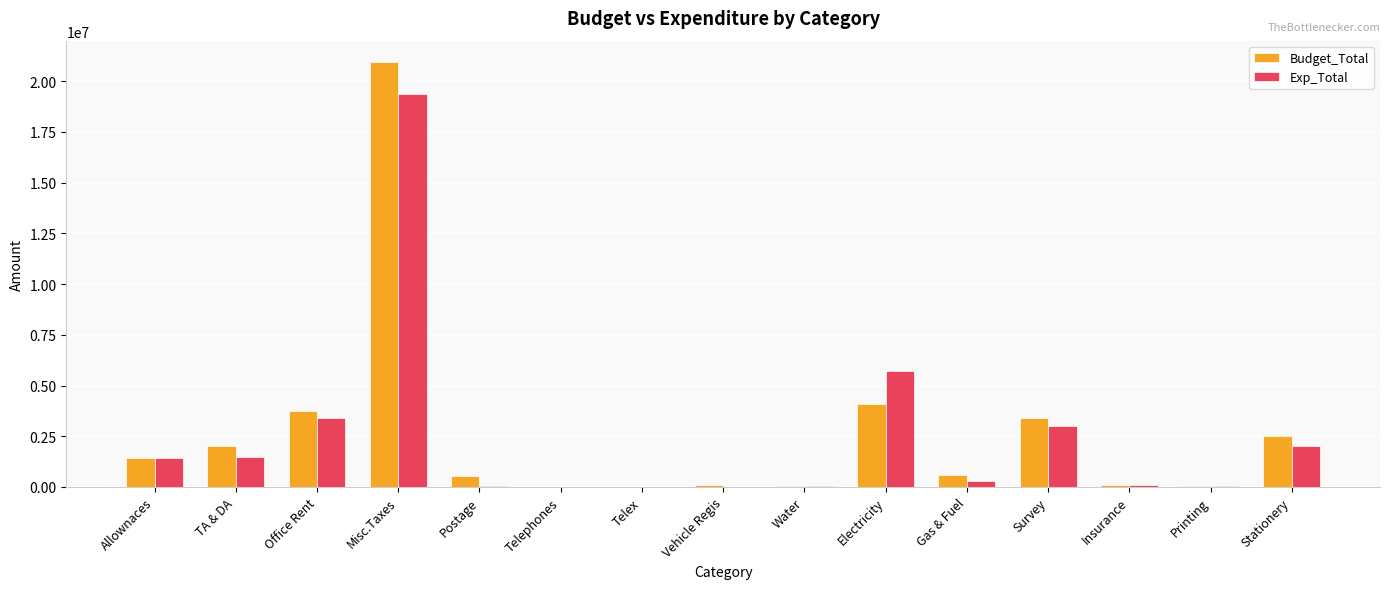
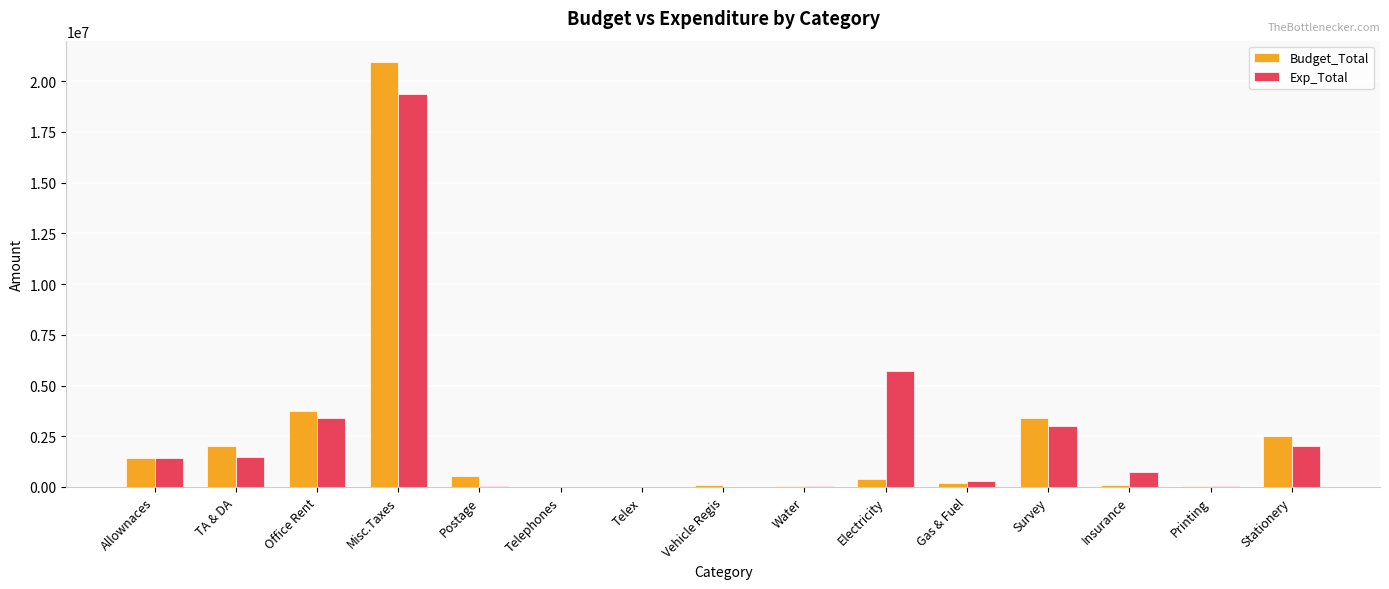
Budget_Total, Electricity: 4100000 -> 400000
Budget_Total, Gas & Fuel: 600000 -> 200000
Exp_Total, Insurance: 100000 -> 800000
